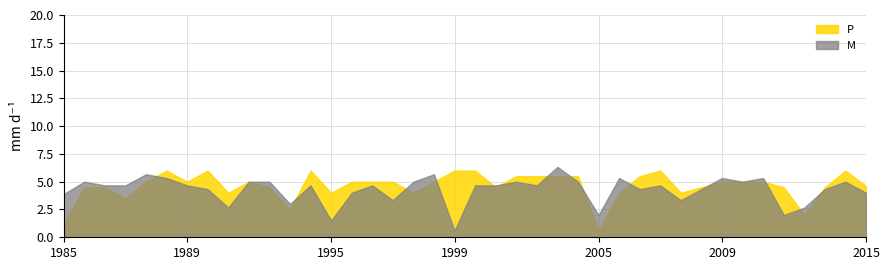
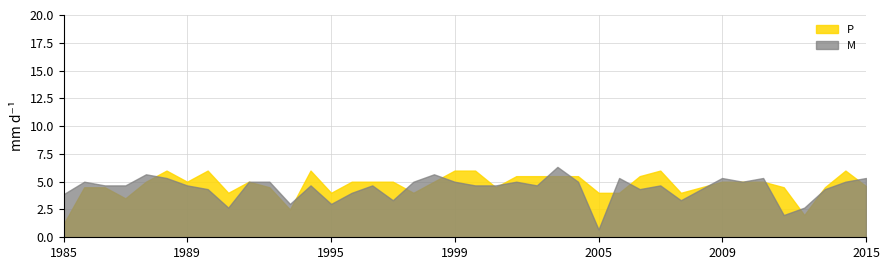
M, 1995: 1.5 -> 3.0
M, 1999: 0.6 -> 5.0
P, 2005: 0.6 -> 4.0
M, 2005: 2.0 -> 0.7
M, 2015: 4.0 -> 5.3
